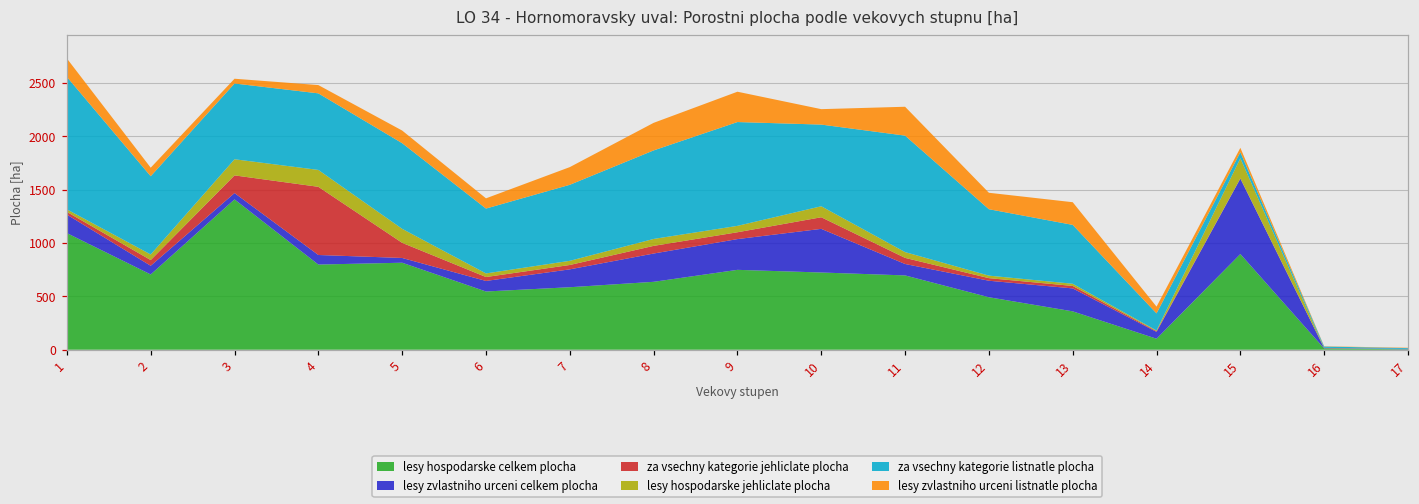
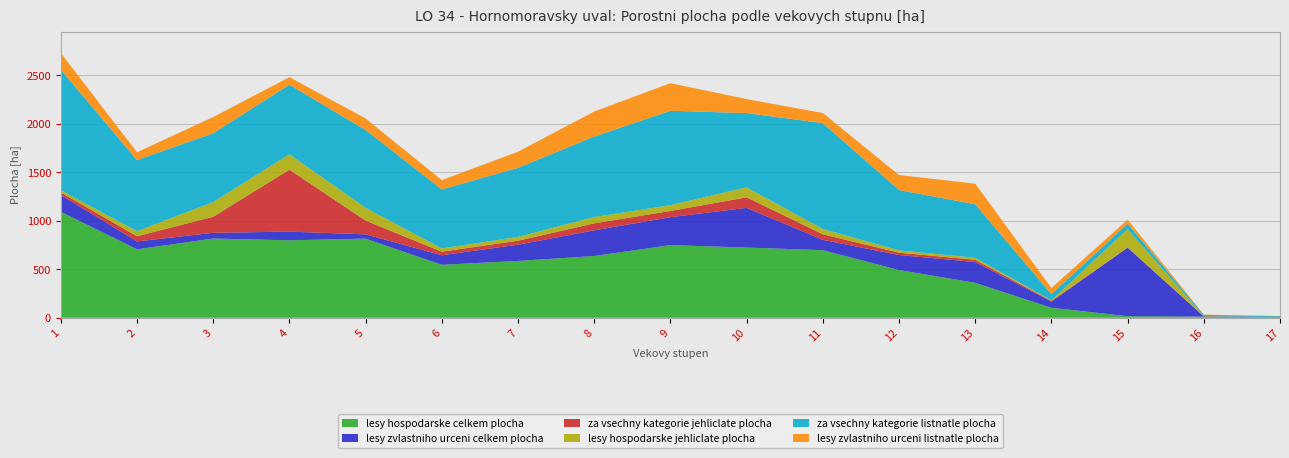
lesy hospodarske celkem plocha, 3: 1400 -> 800
lesy zvlastniho urceni listnatle plocha, 3: 0 -> 200
lesy zvlastniho urceni listnatle plocha, 11: 300 -> 100
za vsechny kategorie listnatle plocha, 14: 200 -> 100
lesy hospodarske celkem plocha, 15: 900 -> 0
